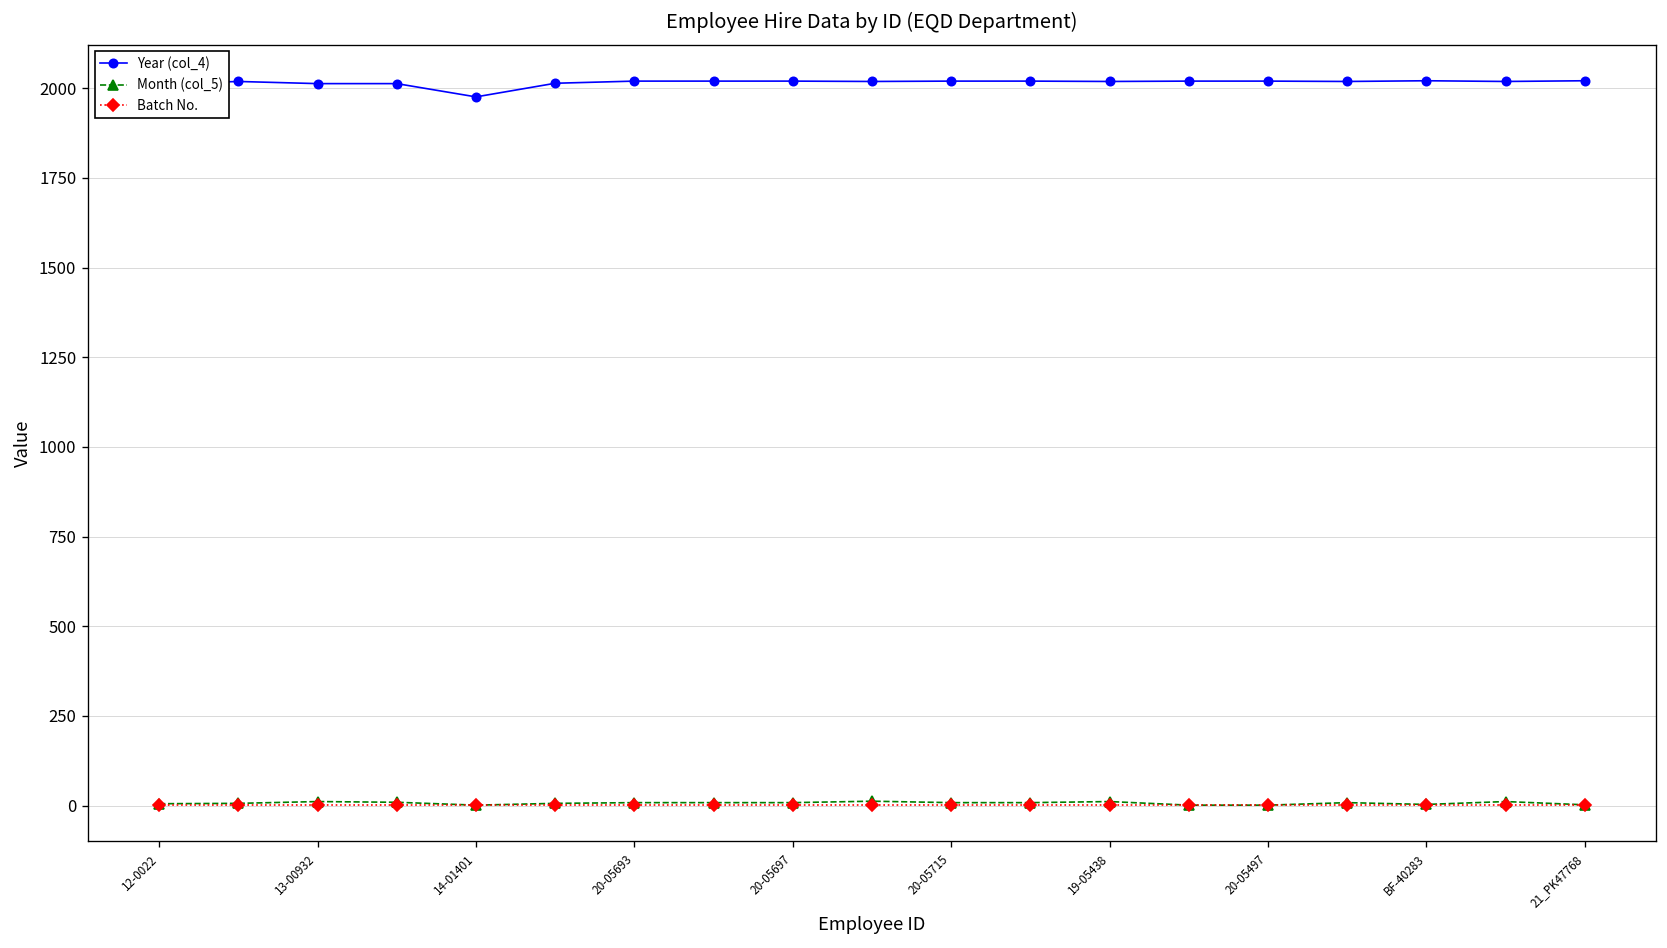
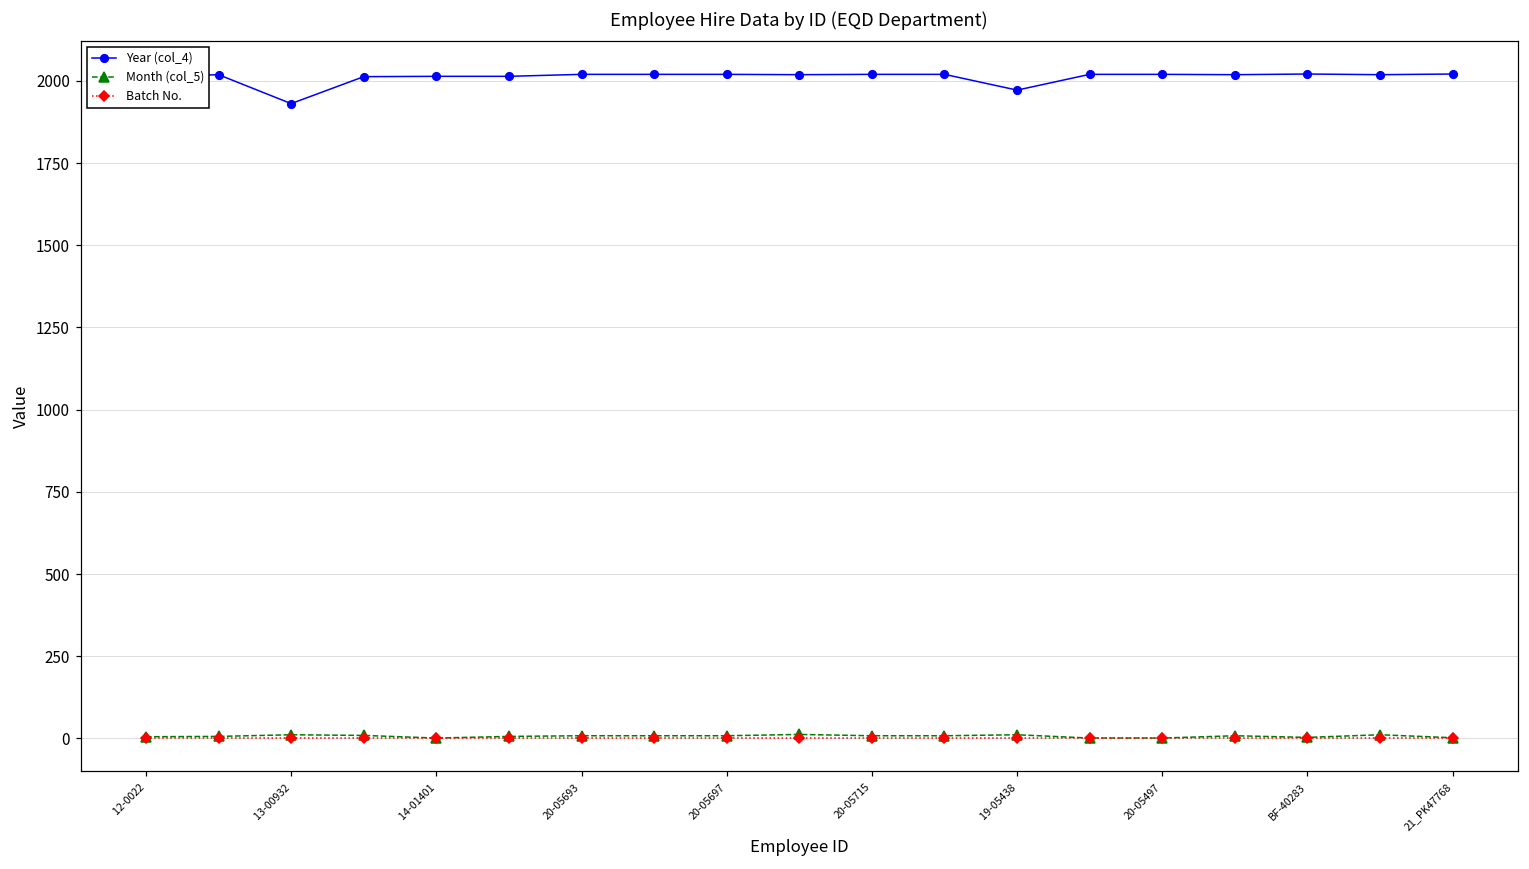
Year (col_4), 13-00932: 2010 -> 1930
Year (col_4), 14-01401: 1980 -> 2010
Year (col_4), 19-05438: 2020 -> 1970
